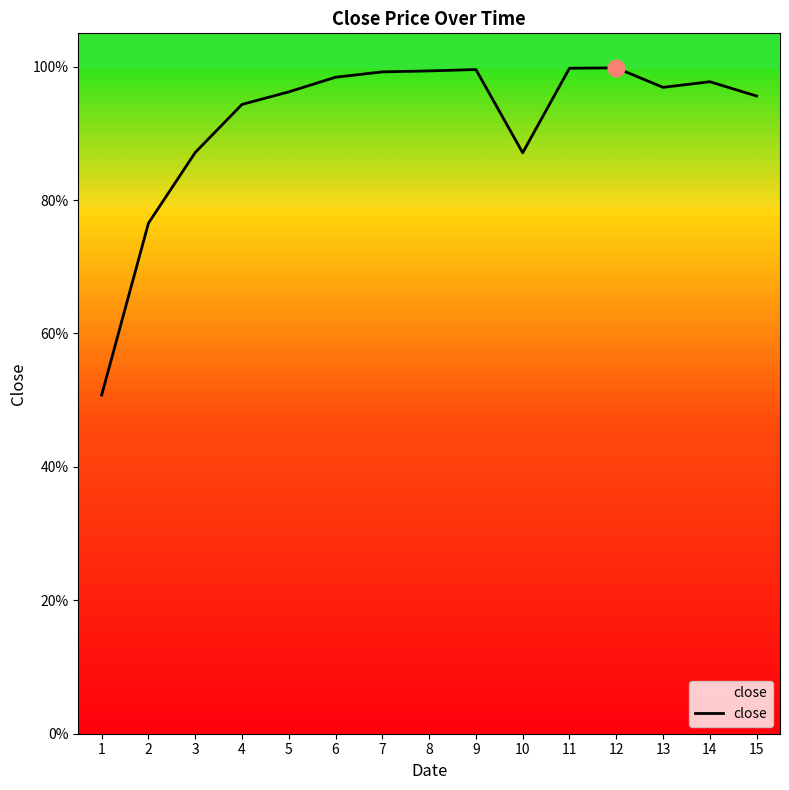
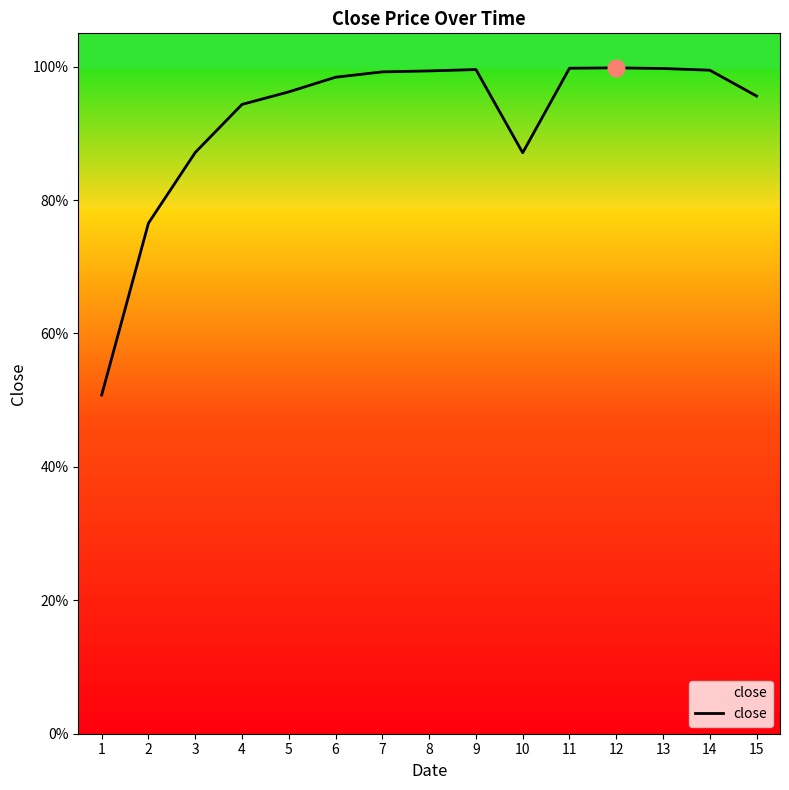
close, 13: 97% -> 100%
close, 14: 98% -> 99%
